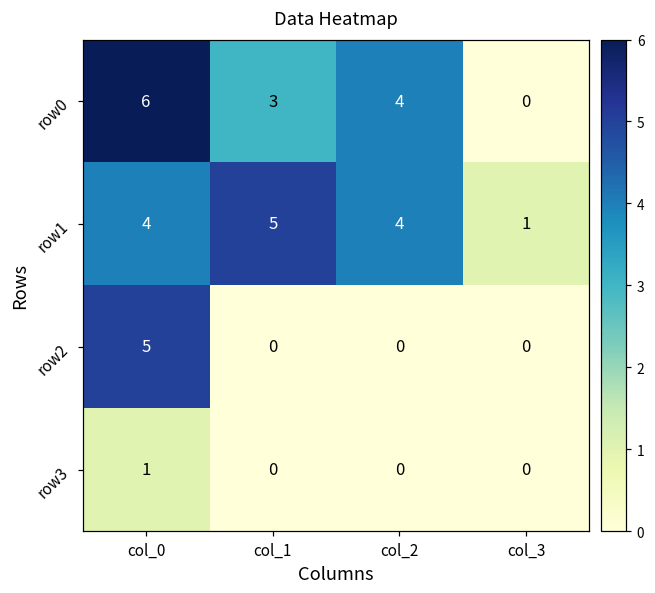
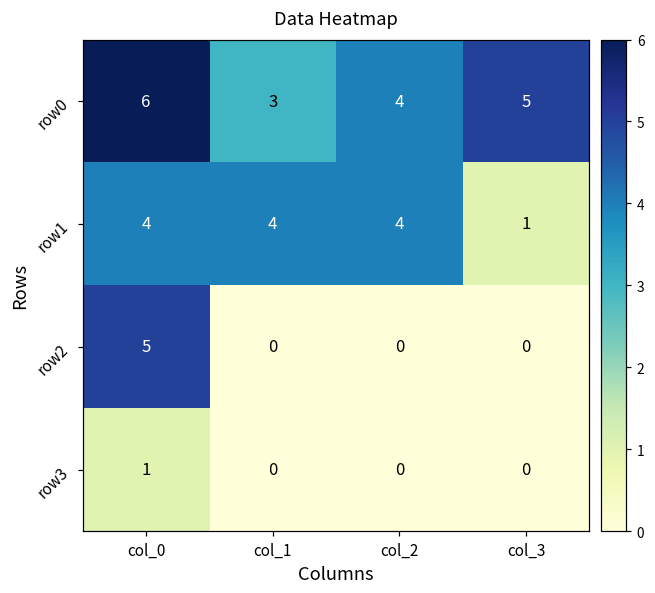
row0, col_3: 0 -> 5
row1, col_1: 5 -> 4
